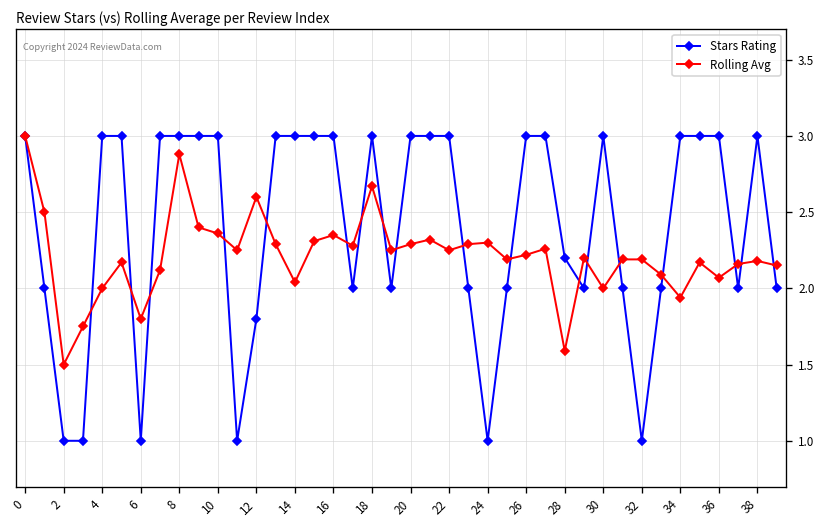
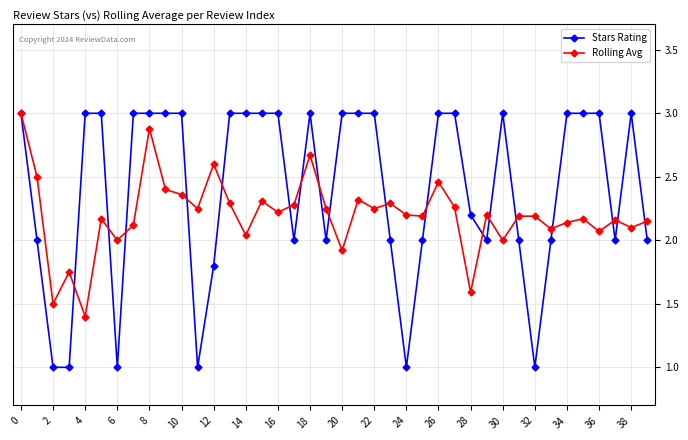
Rolling Avg, 4: 2.0 -> 1.4
Rolling Avg, 6: 1.8 -> 2.0
Rolling Avg, 16: 2.35 -> 2.22
Rolling Avg, 20: 2.29 -> 1.92
Rolling Avg, 24: 2.3 -> 2.2
Rolling Avg, 26: 2.22 -> 2.46
Rolling Avg, 34: 1.94 -> 2.14
Rolling Avg, 38: 2.18 -> 2.10
